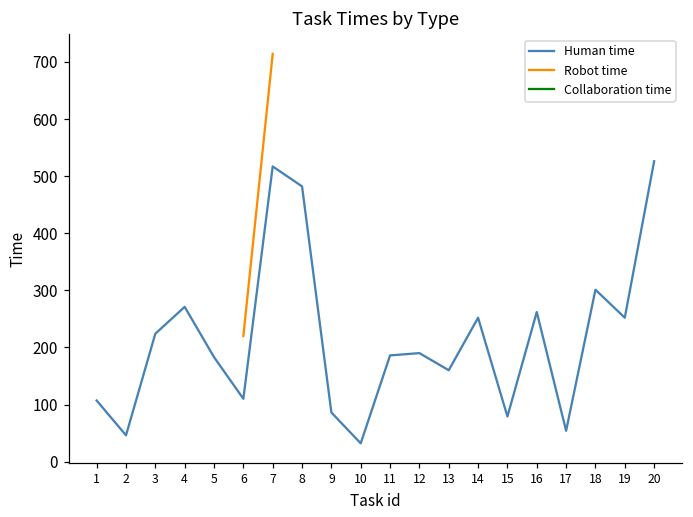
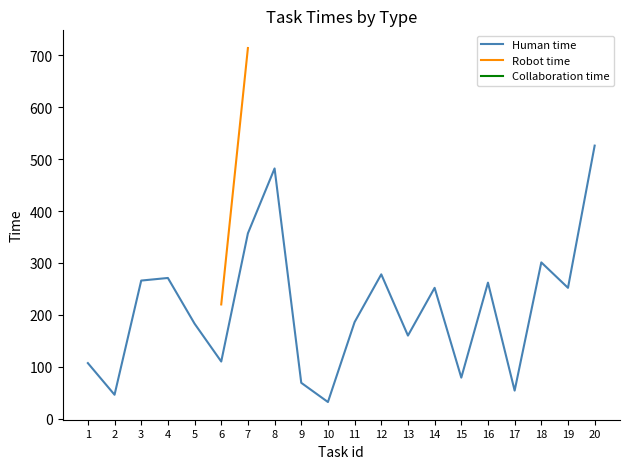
Human time, 3: 220 -> 270
Human time, 7: 520 -> 360
Human time, 9: 90 -> 70
Human time, 12: 190 -> 280
